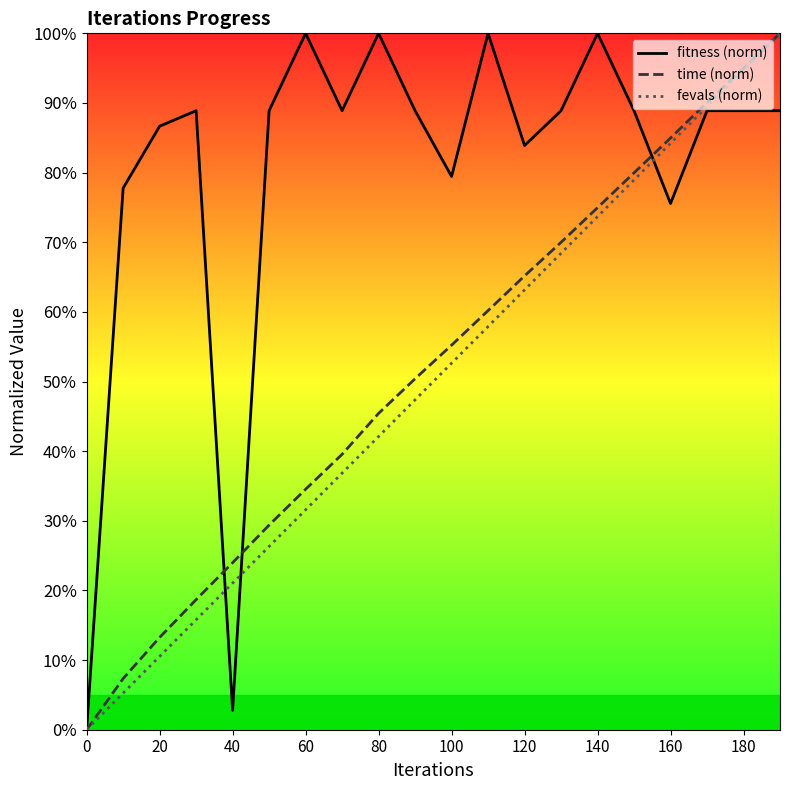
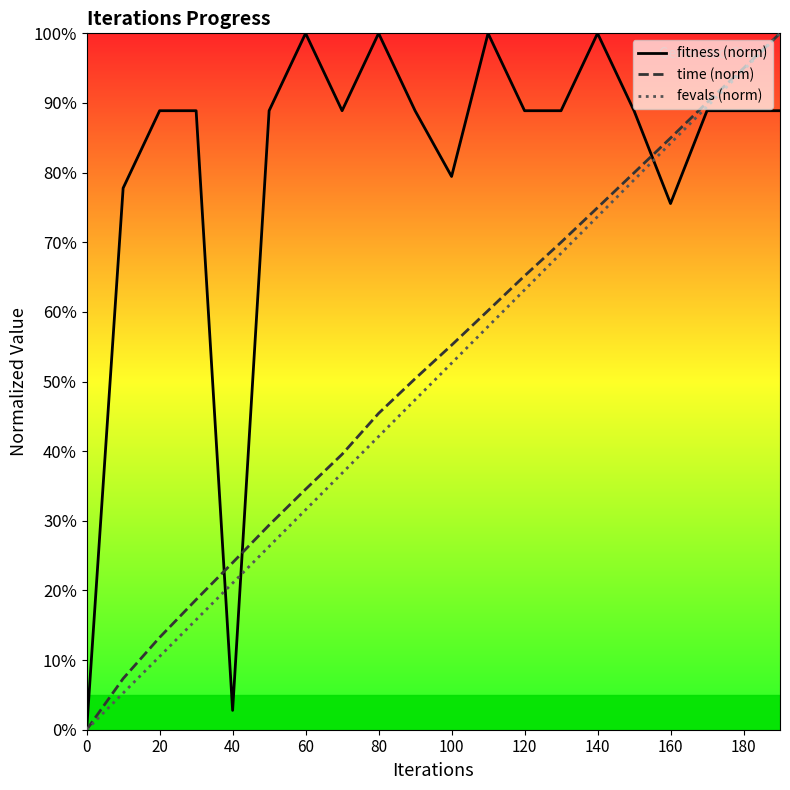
fitness (norm), 20: 87% -> 89%
fitness (norm), 120: 84% -> 89%
